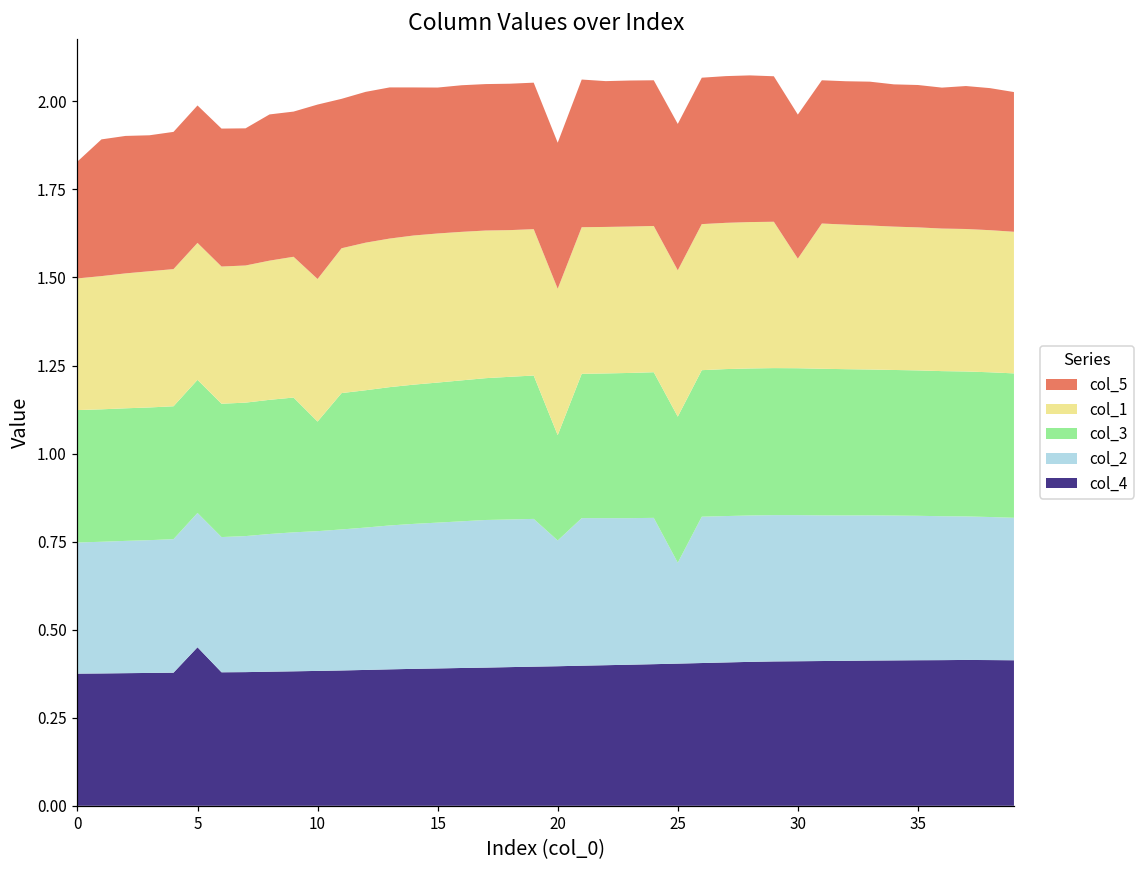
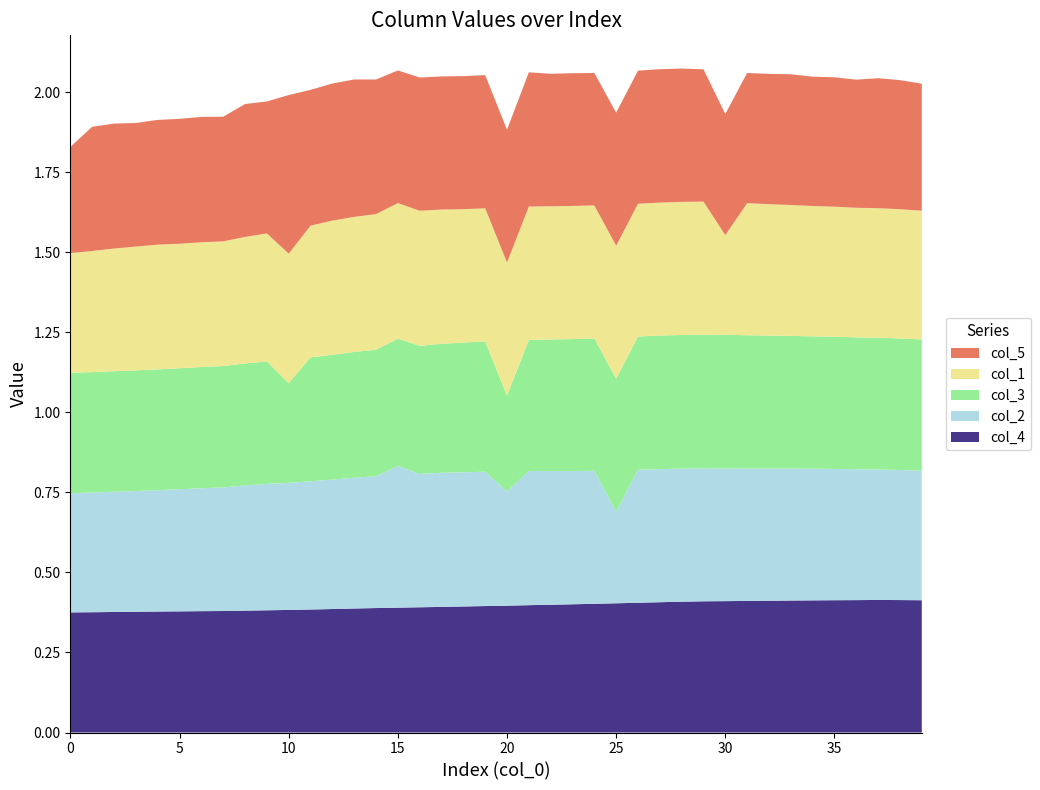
col_4, 5: 0.45 -> 0.38
col_2, 15: 0.41 -> 0.44
col_5, 30: 0.41 -> 0.38
